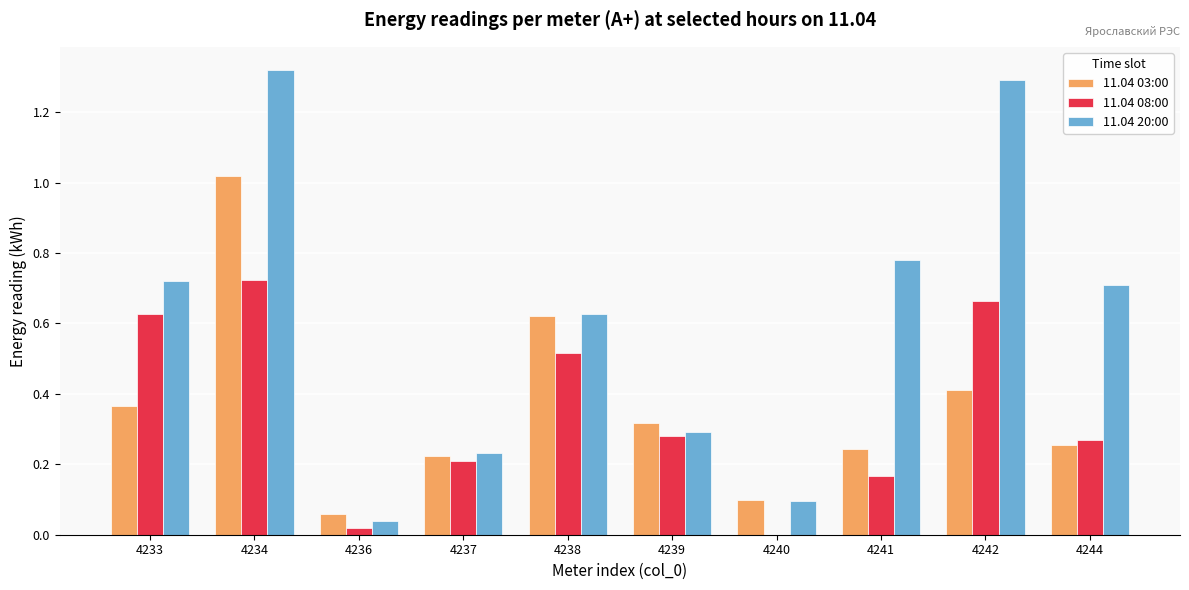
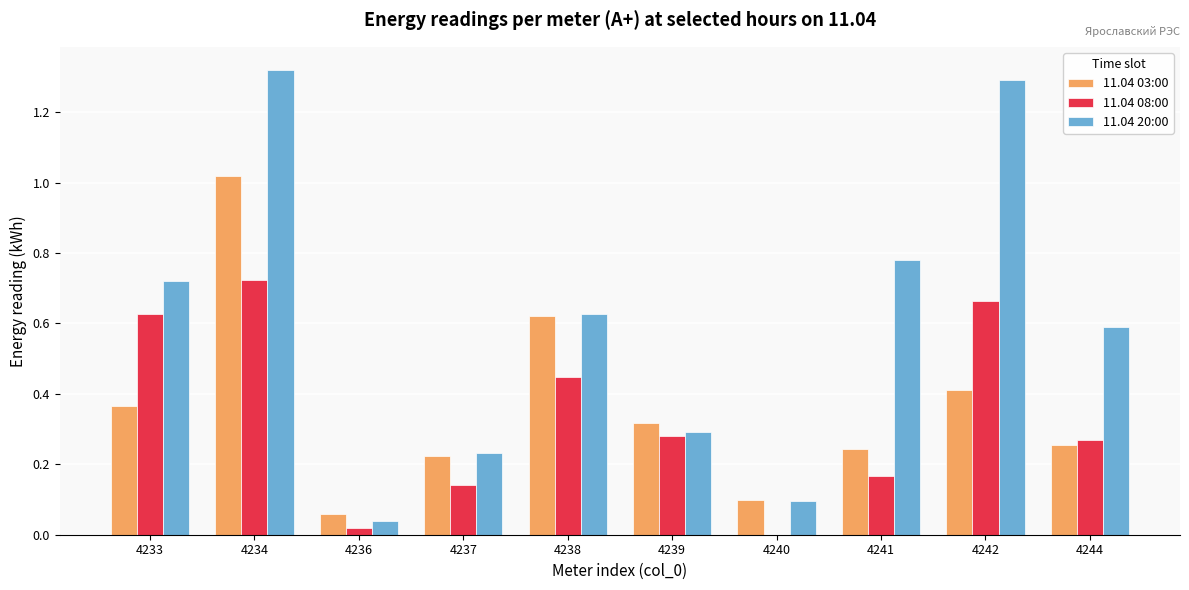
11.04 08:00, 4237: 0.21 -> 0.14
11.04 08:00, 4238: 0.52 -> 0.45
11.04 20:00, 4244: 0.71 -> 0.59
